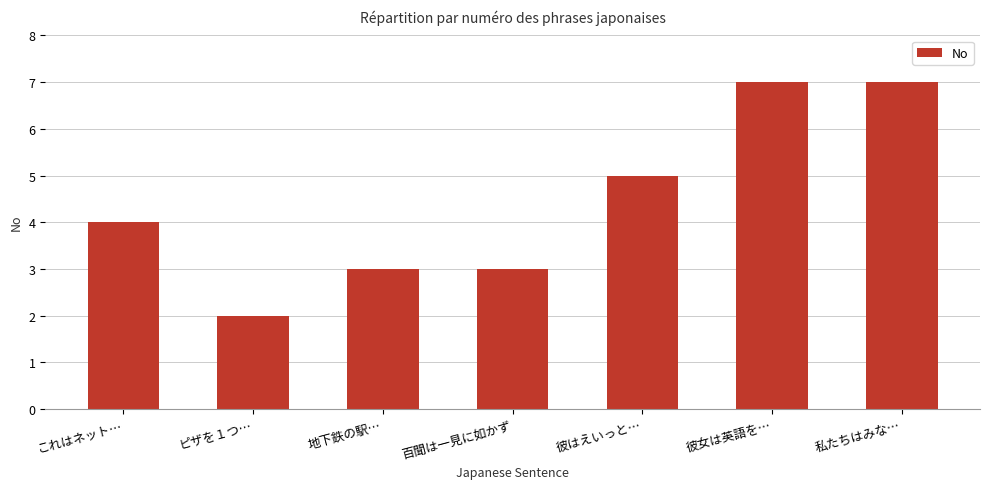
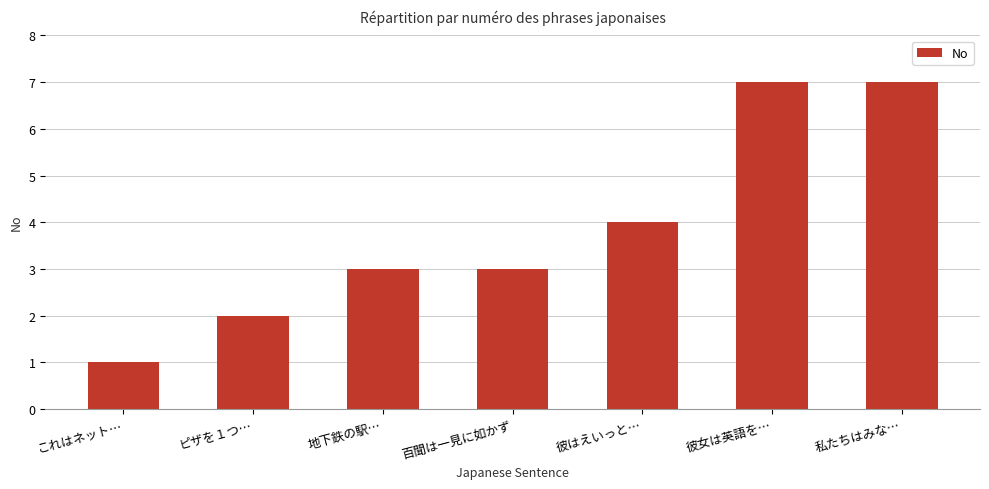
これはネット…: 4 -> 1
彼はえいっと…: 5 -> 4
